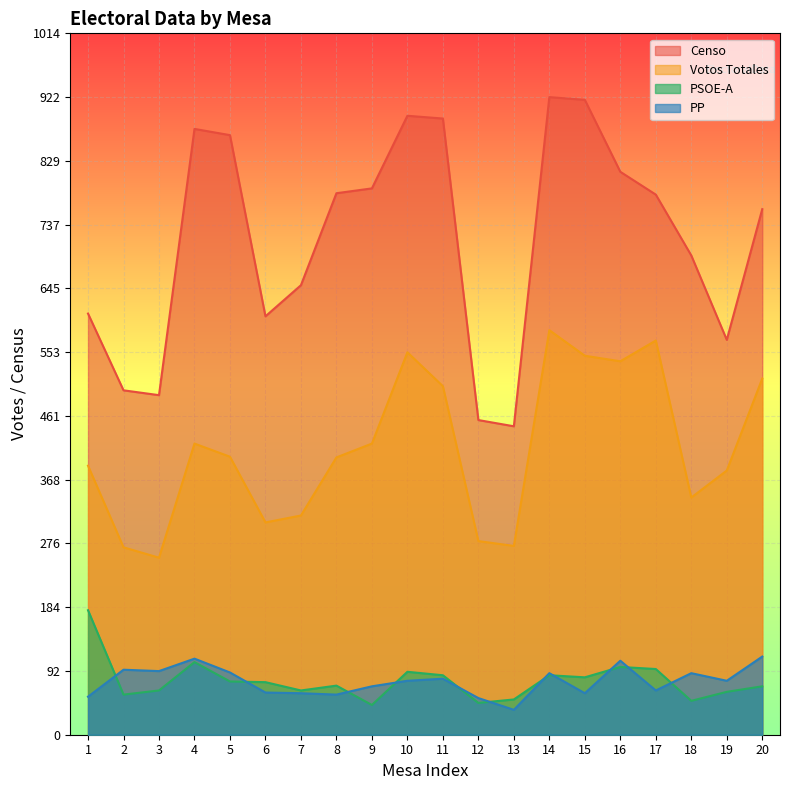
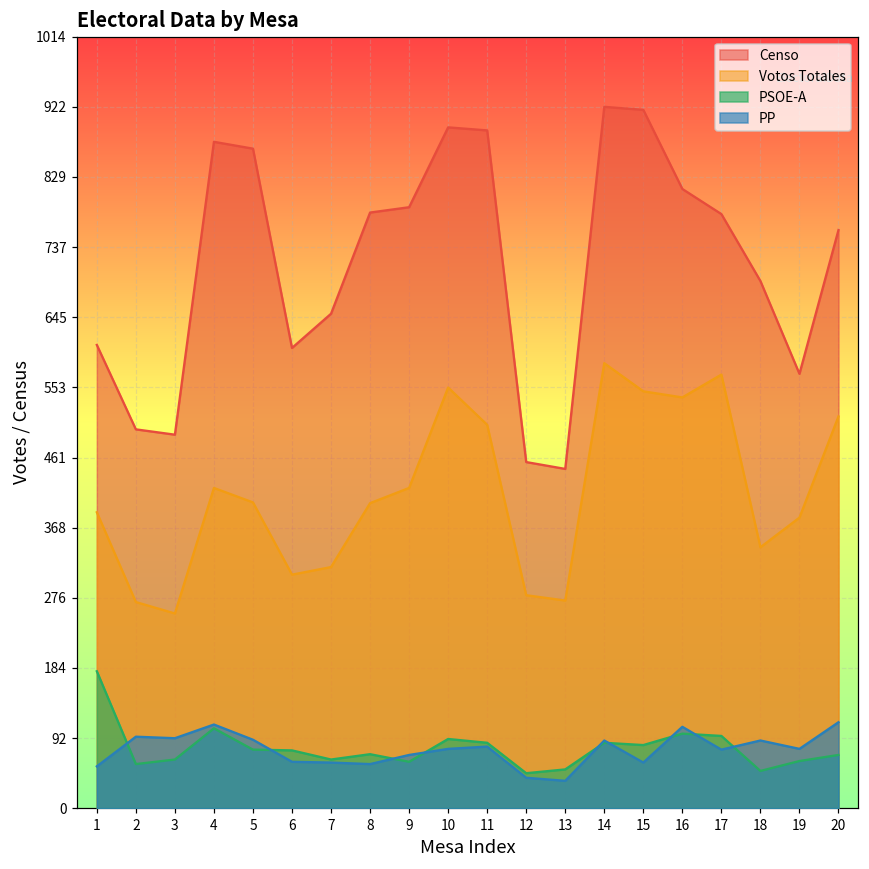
PSOE-A, 9: 40 -> 60
PP, 12: 50 -> 40
PP, 17: 60 -> 80
